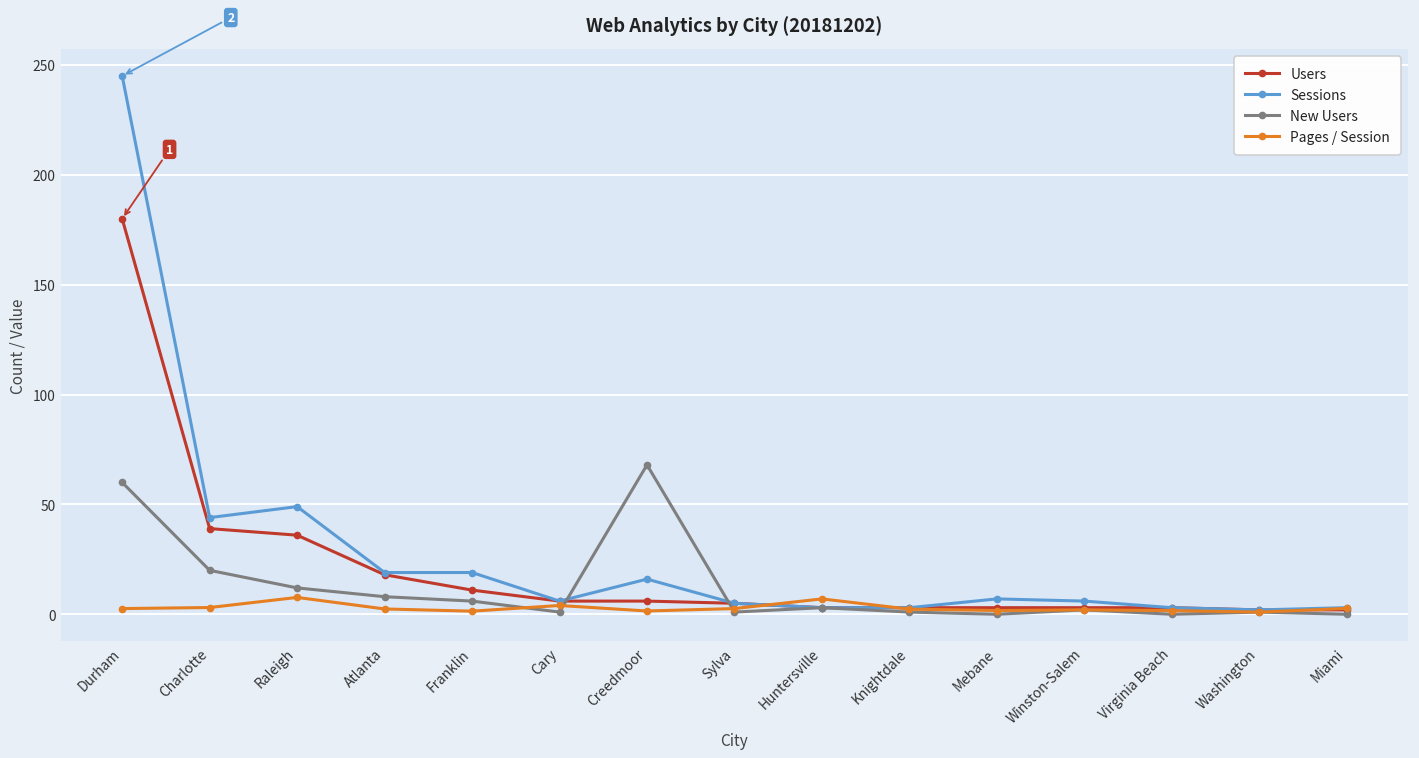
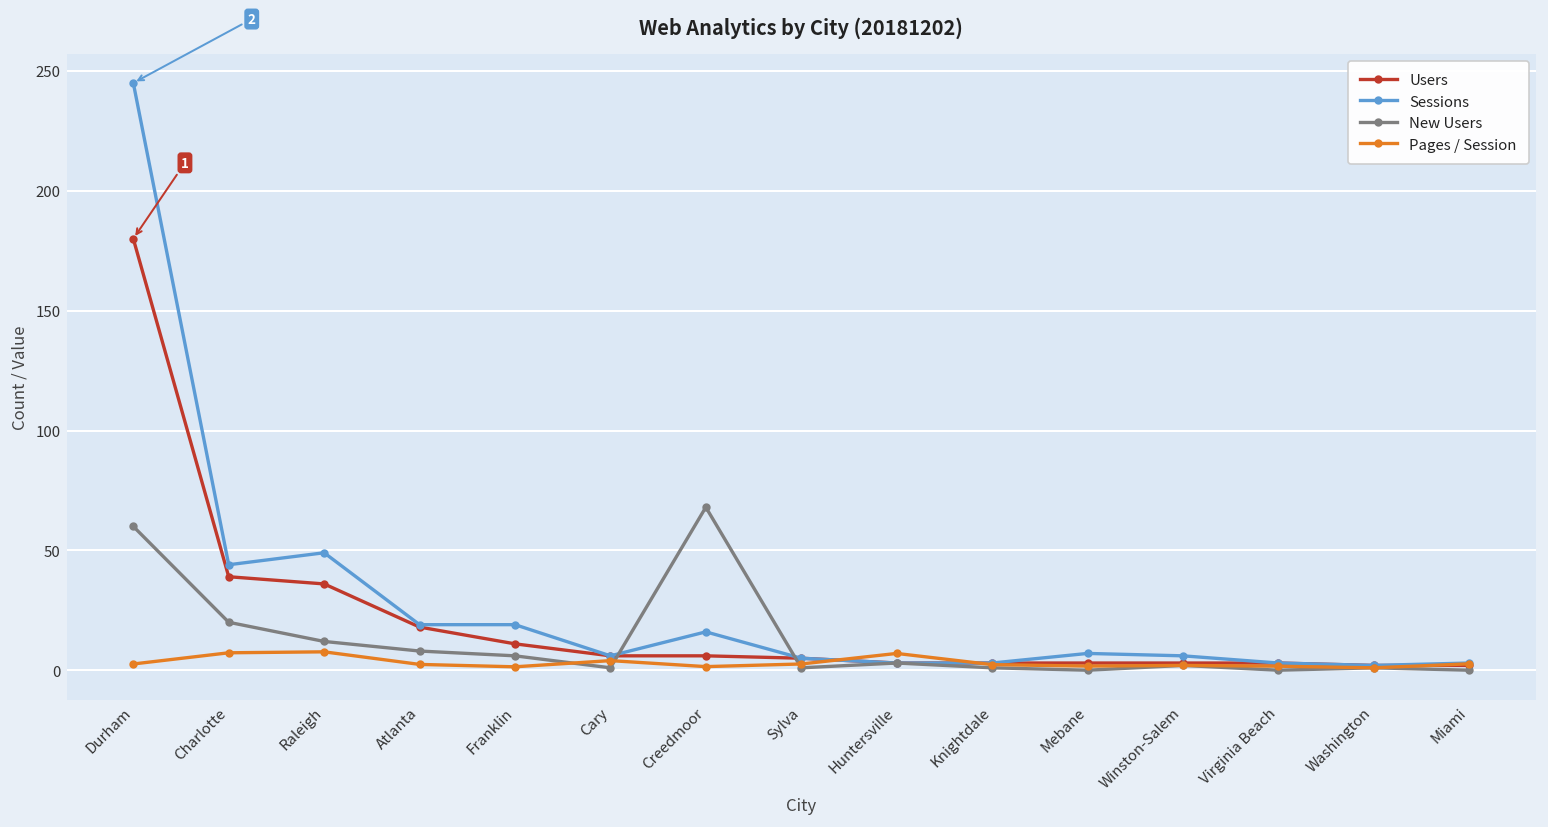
Pages / Session, Charlotte: 3 -> 7
